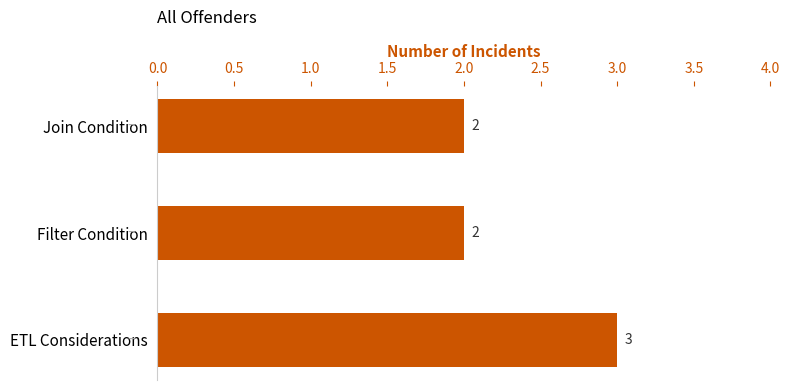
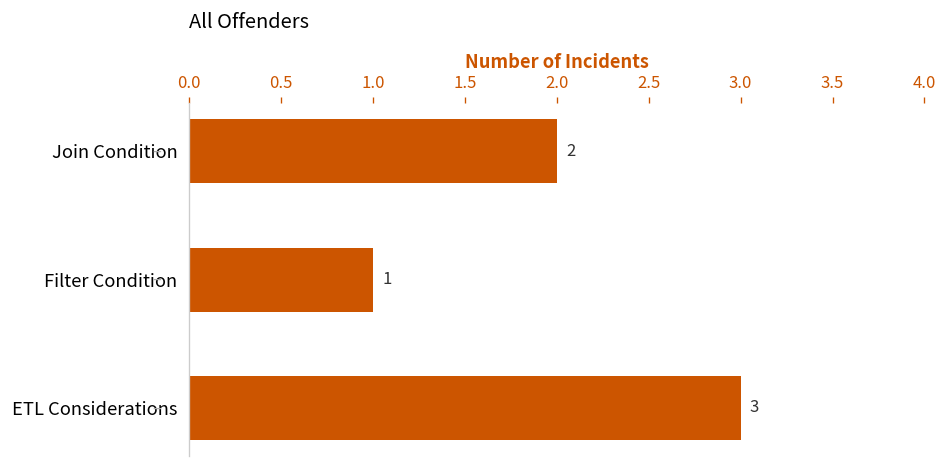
Filter Condition: 2 -> 1
